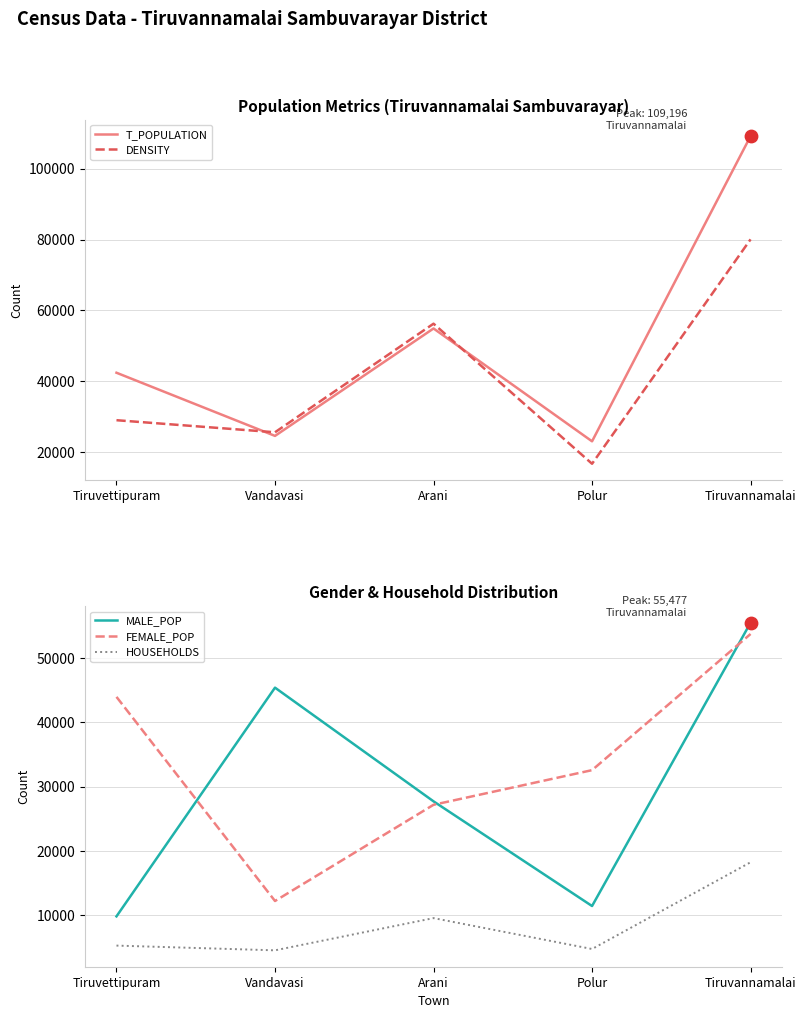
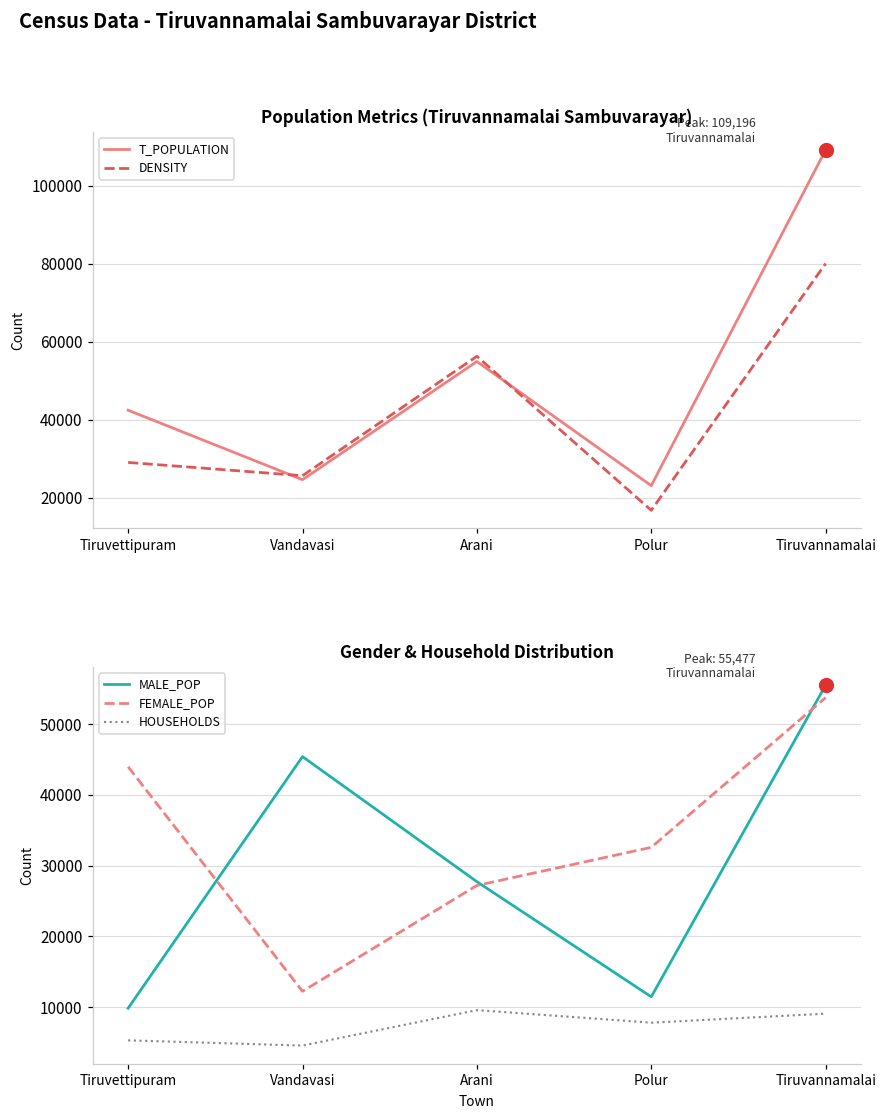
Gender & Household Distribution, HOUSEHOLDS, Polur: 5000 -> 8000
Gender & Household Distribution, HOUSEHOLDS, Tiruvannamalai: 18000 -> 9000
